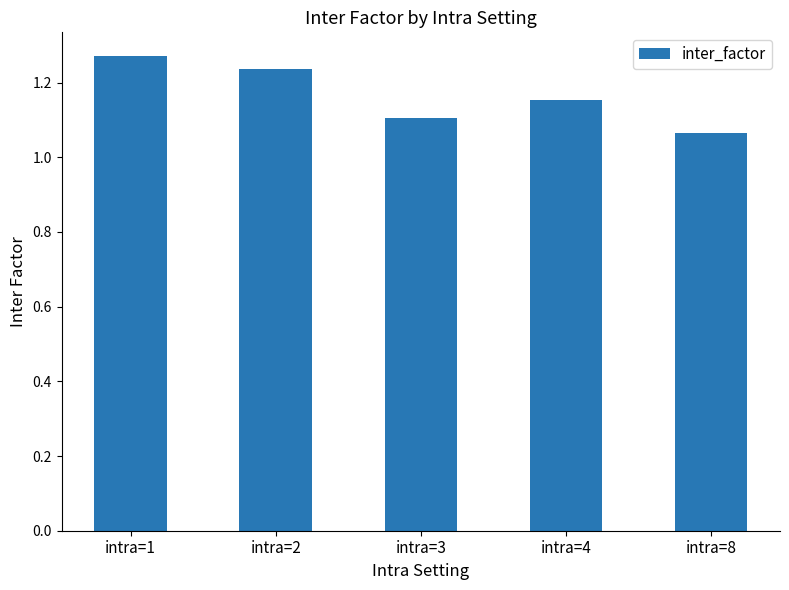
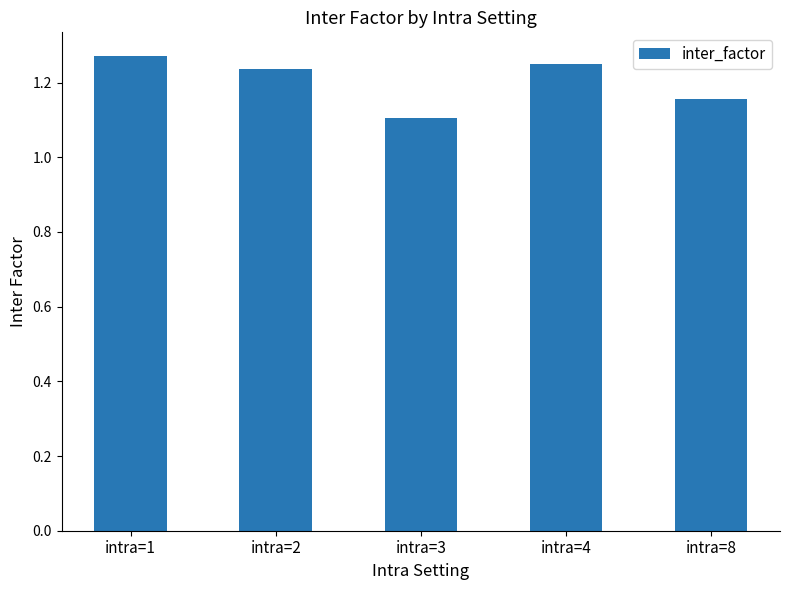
intra=4: 1.15 -> 1.25
intra=8: 1.06 -> 1.16
